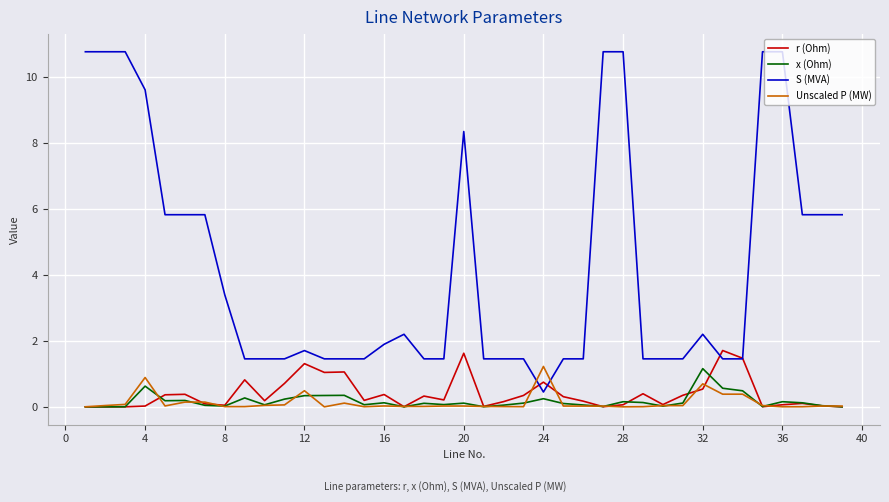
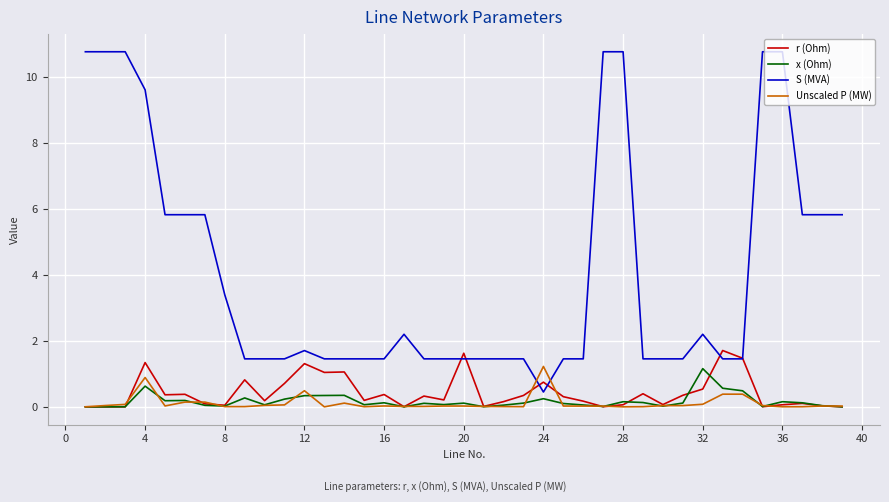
r (Ohm), 4: 0.0 -> 1.3
S (MVA), 16: 1.9 -> 1.5
S (MVA), 20: 8.3 -> 1.5
Unscaled P (MW), 32: 0.7 -> 0.1
